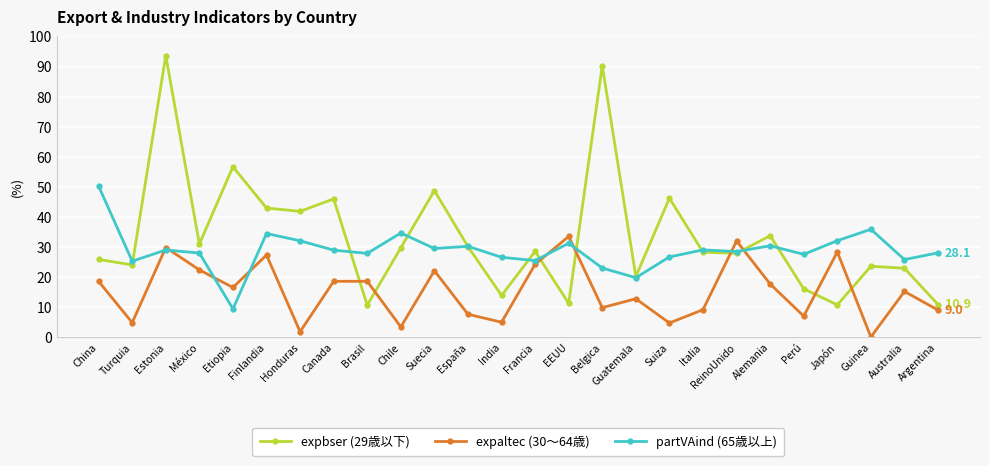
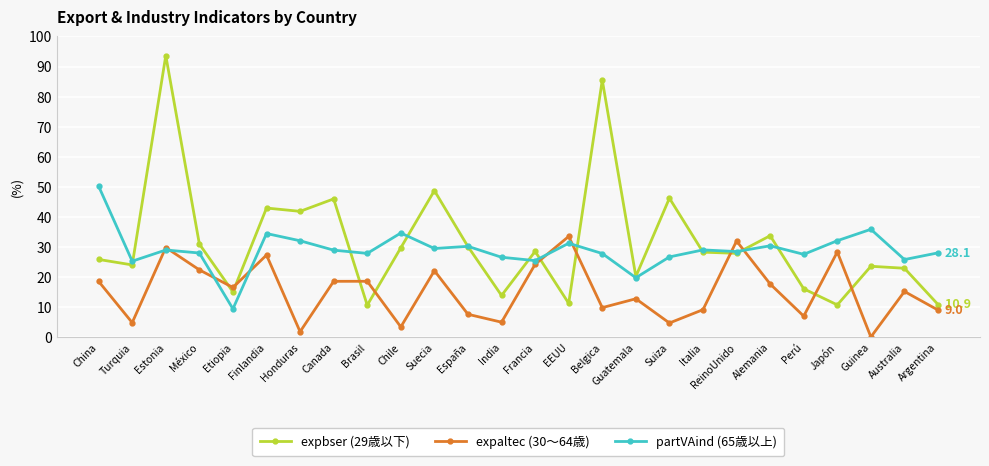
expbser (29歳以下), Etiopia: 57 -> 15
expbser (29歳以下), Belgica: 90 -> 86
partVAind (65歳以上), Belgica: 23 -> 28
